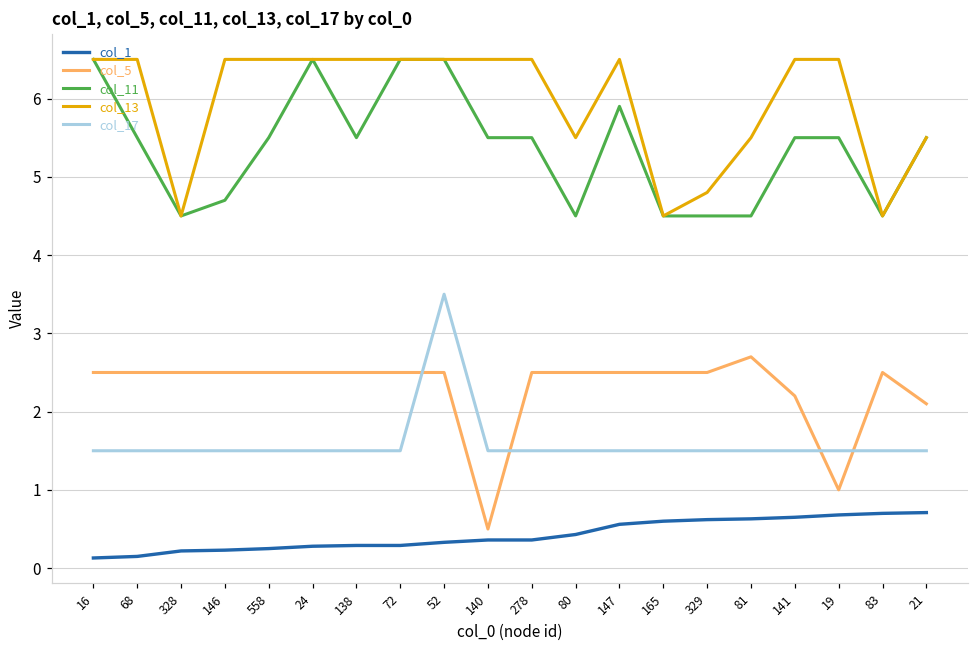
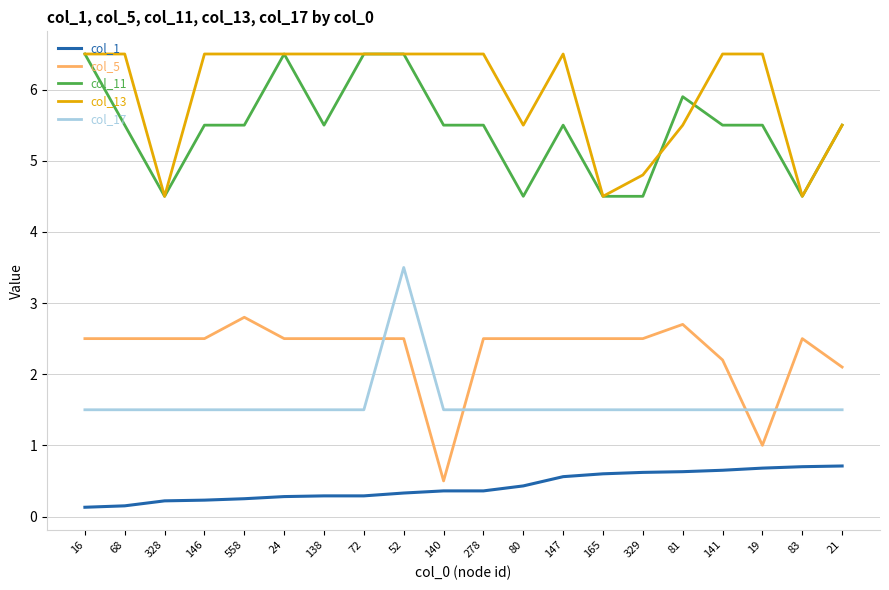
col_11, 146: 4.7 -> 5.5
col_5, 558: 2.5 -> 2.8
col_11, 147: 5.9 -> 5.5
col_11, 81: 4.5 -> 5.9
